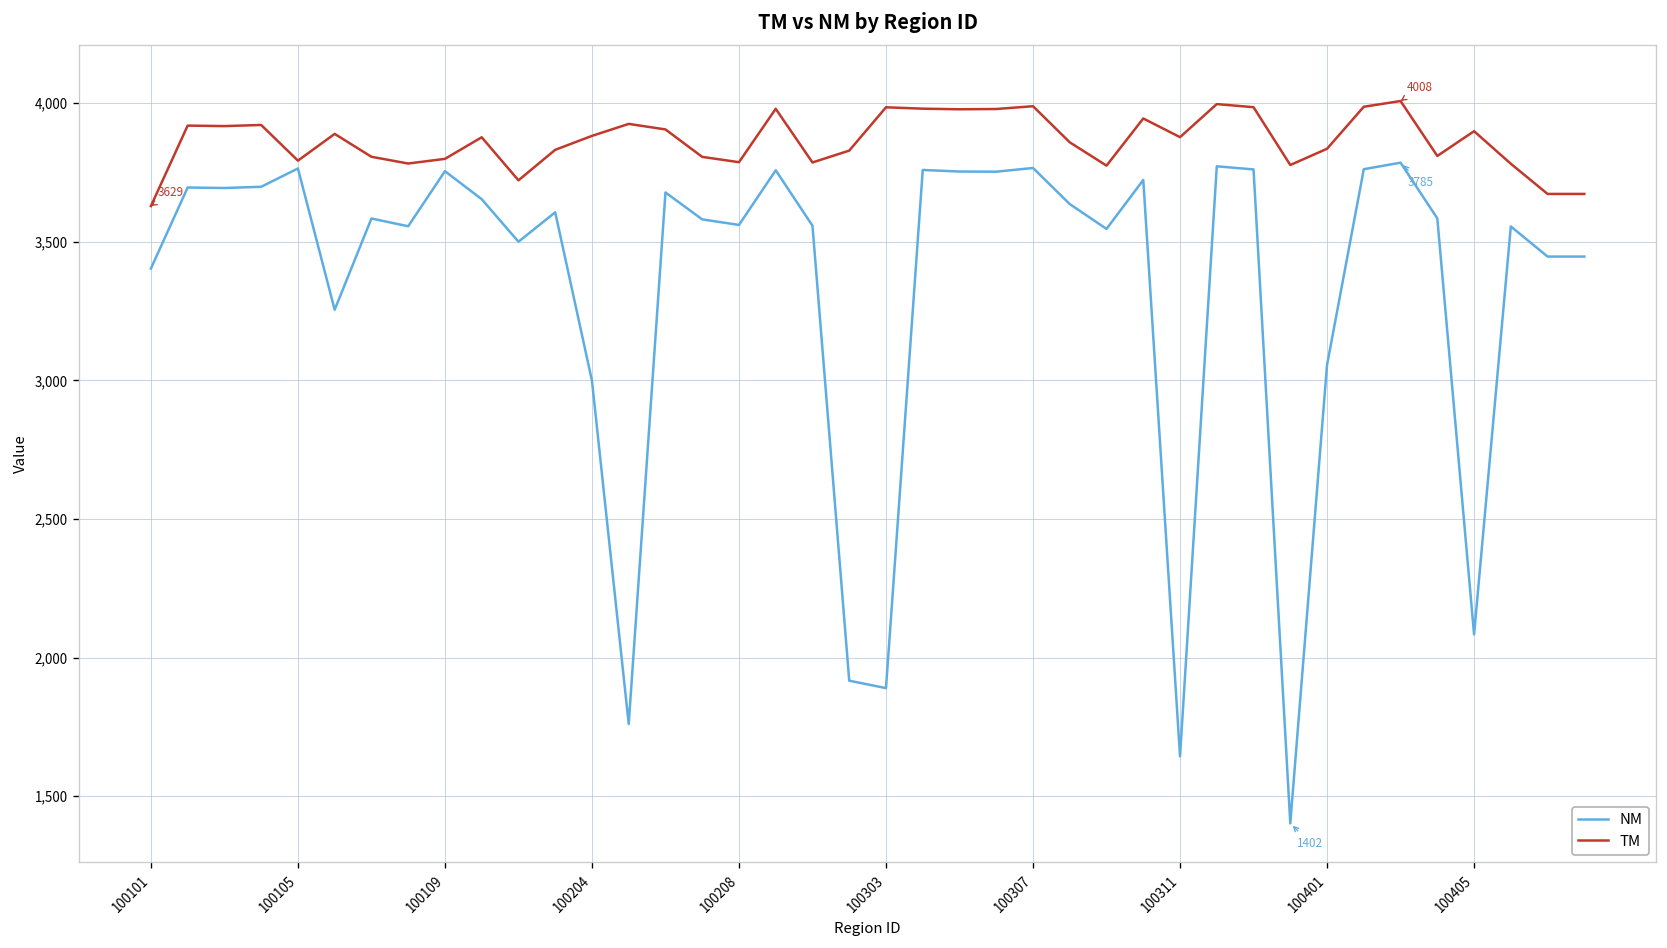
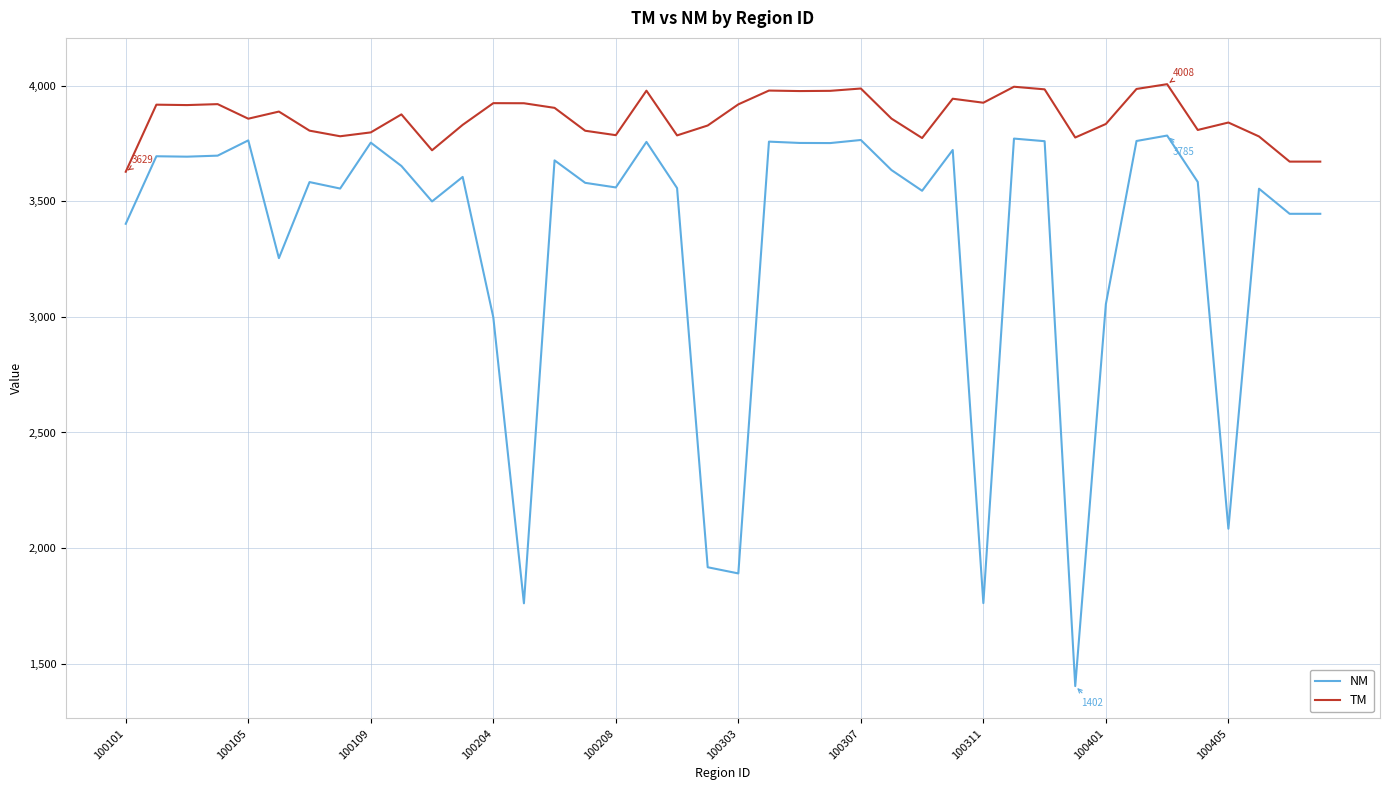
TM, 100105: 3,790 -> 3,860
TM, 100204: 3,880 -> 3,930
TM, 100303: 3,980 -> 3,920
NM, 100311: 1,640 -> 1,760
TM, 100311: 3,880 -> 3,930
TM, 100405: 3,900 -> 3,840
